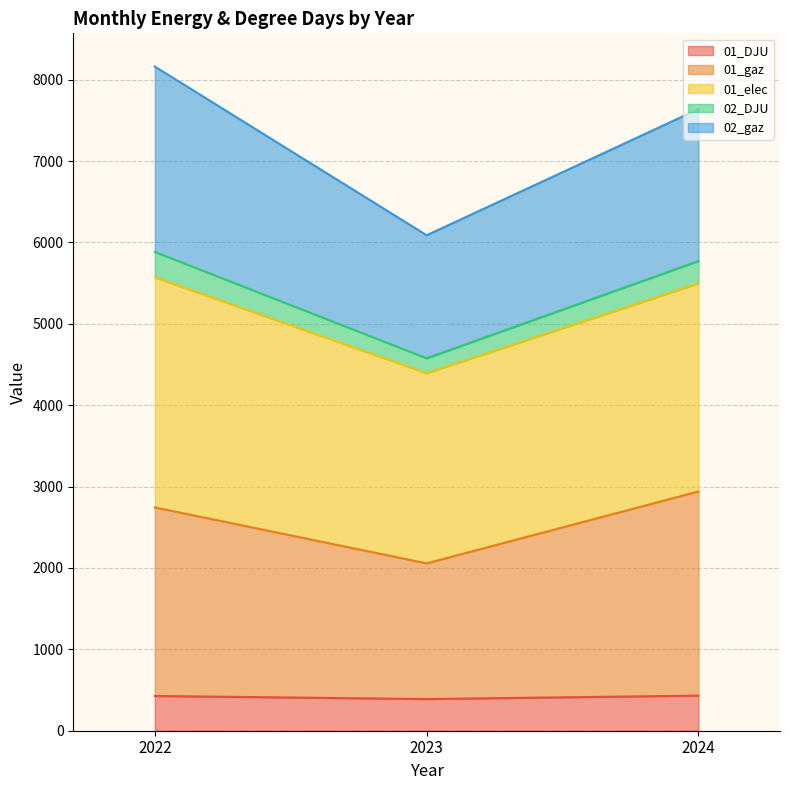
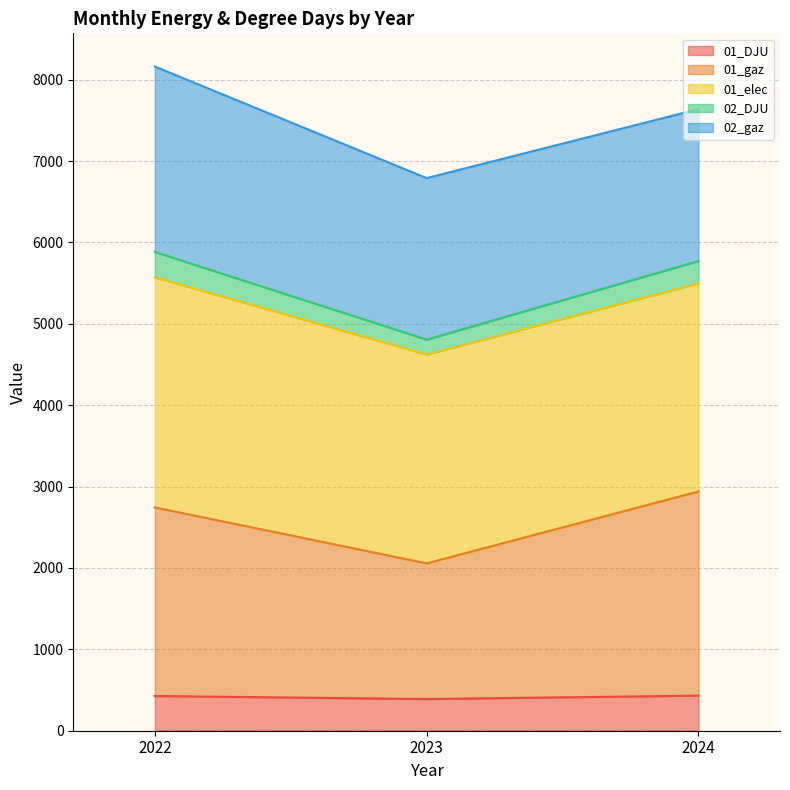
01_elec, 2023: 2300 -> 2600
02_gaz, 2023: 1500 -> 2000
